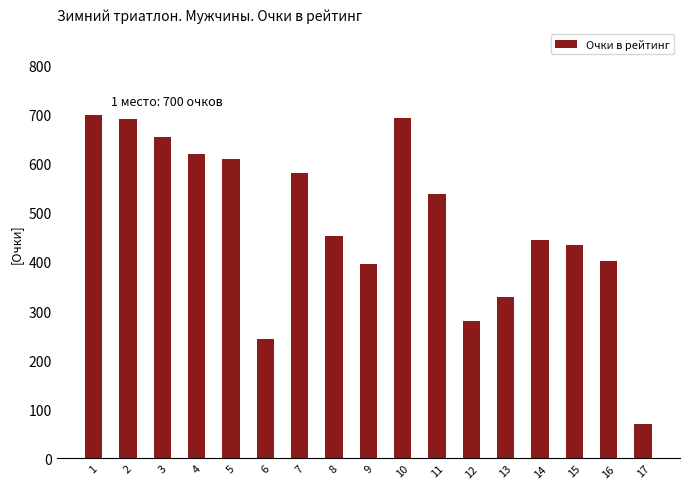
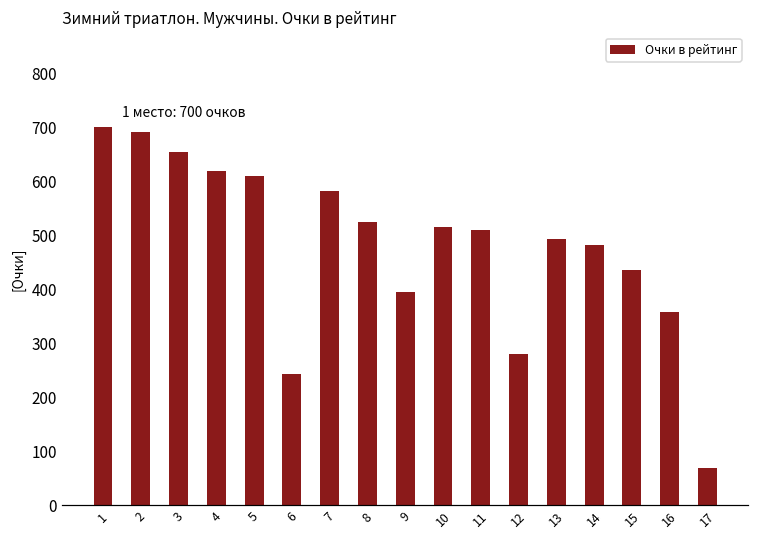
8: 450 -> 520
10: 690 -> 520
11: 540 -> 510
13: 330 -> 490
14: 440 -> 480
16: 400 -> 360
